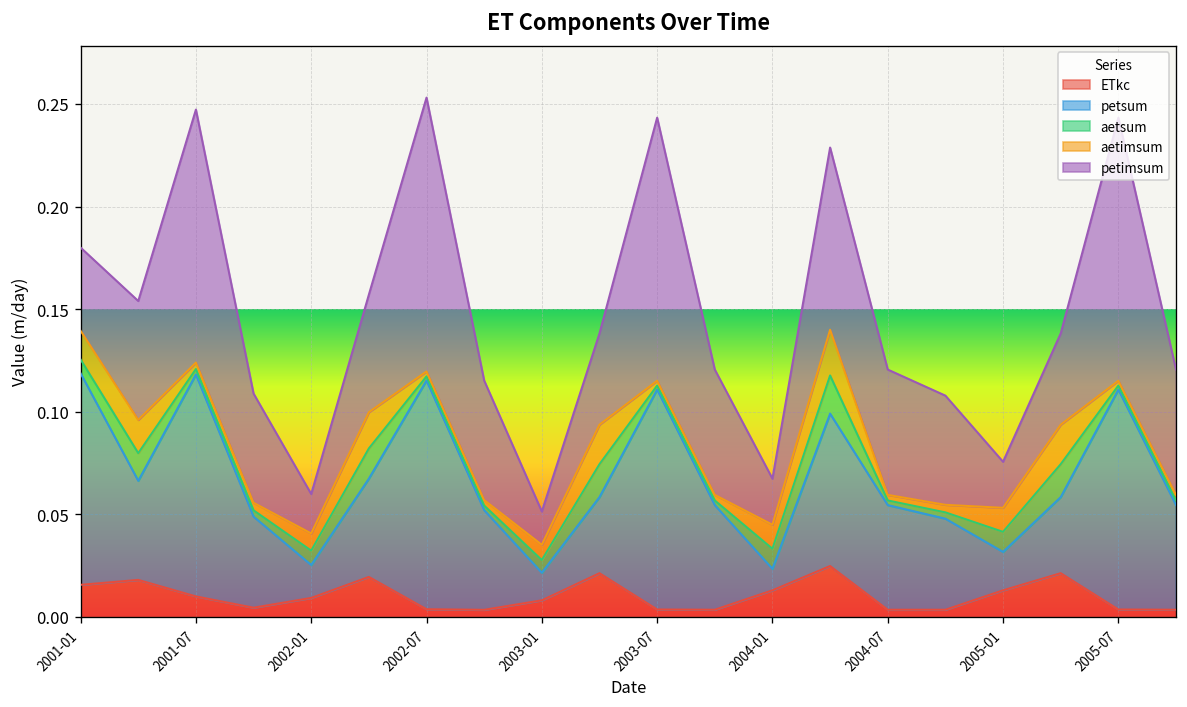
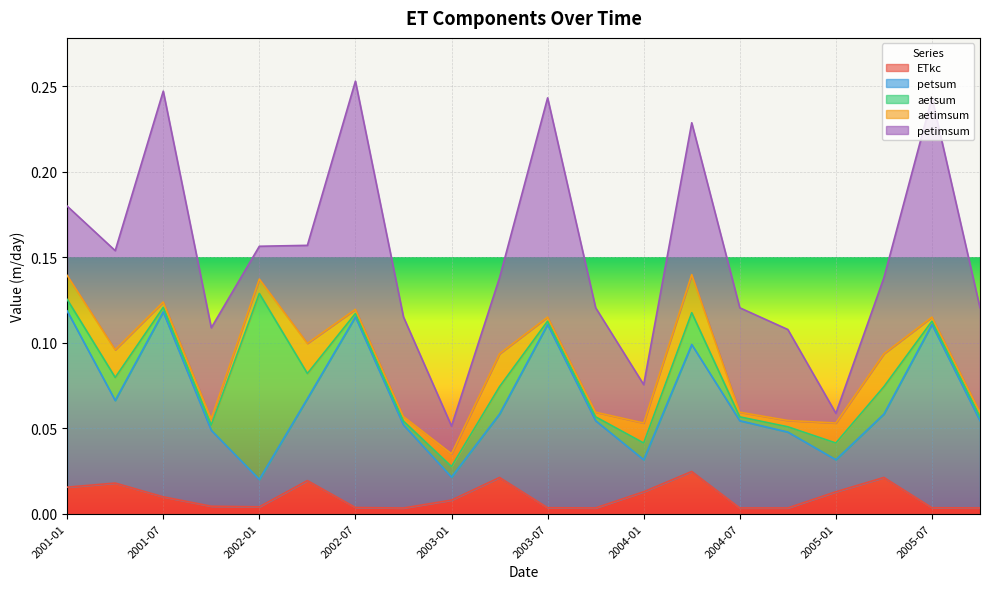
ETkc, 2002-01: 0.009 -> 0.004
aetsum, 2002-01: 0.007 -> 0.109
petsum, 2004-01: 0.010 -> 0.019
petimsum, 2005-01: 0.022 -> 0.006
